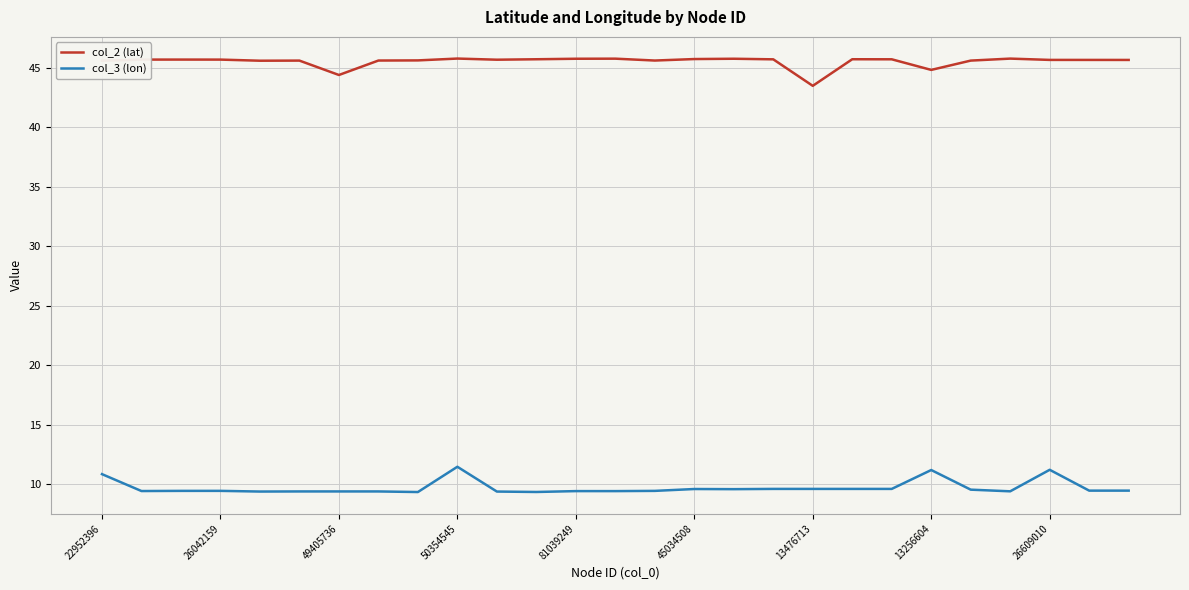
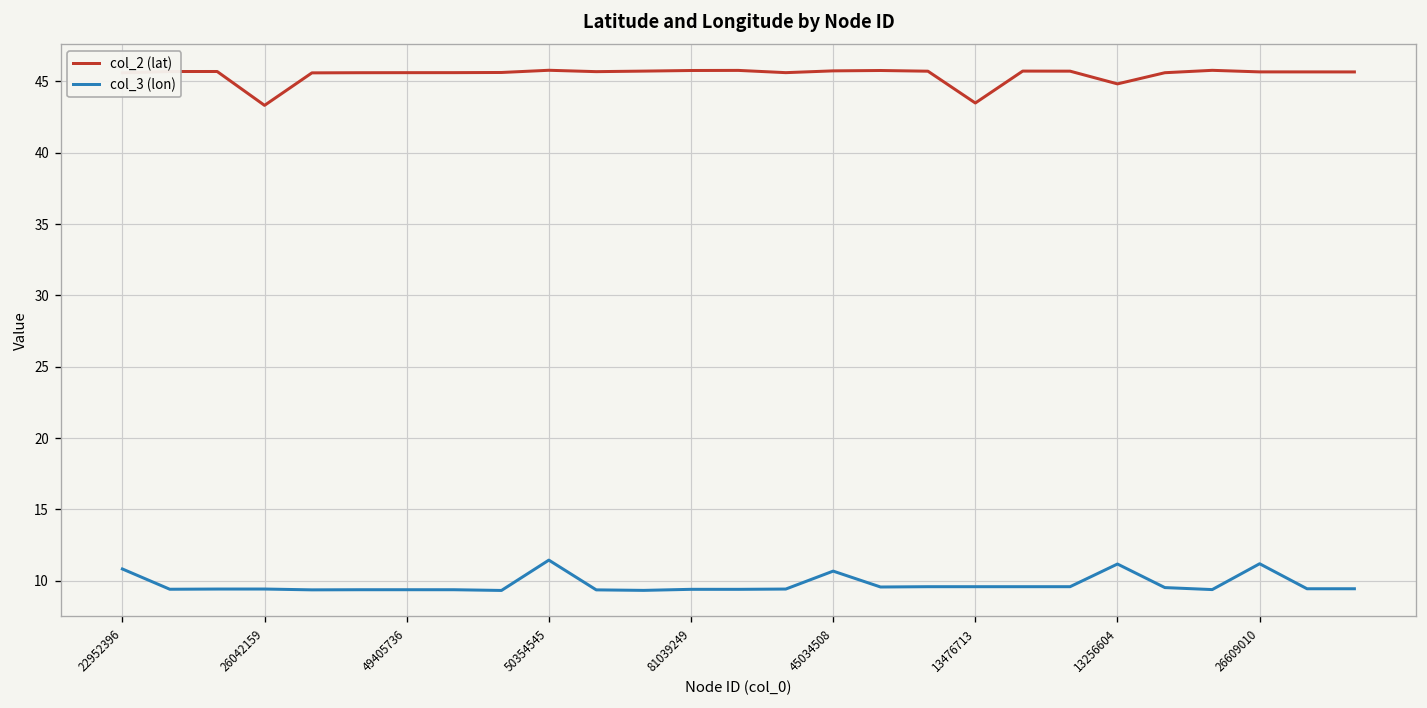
col_2 (lat), 26042159: 45.7 -> 43.3
col_2 (lat), 49405736: 44.4 -> 45.6
col_3 (lon), 45034508: 9.6 -> 10.7
